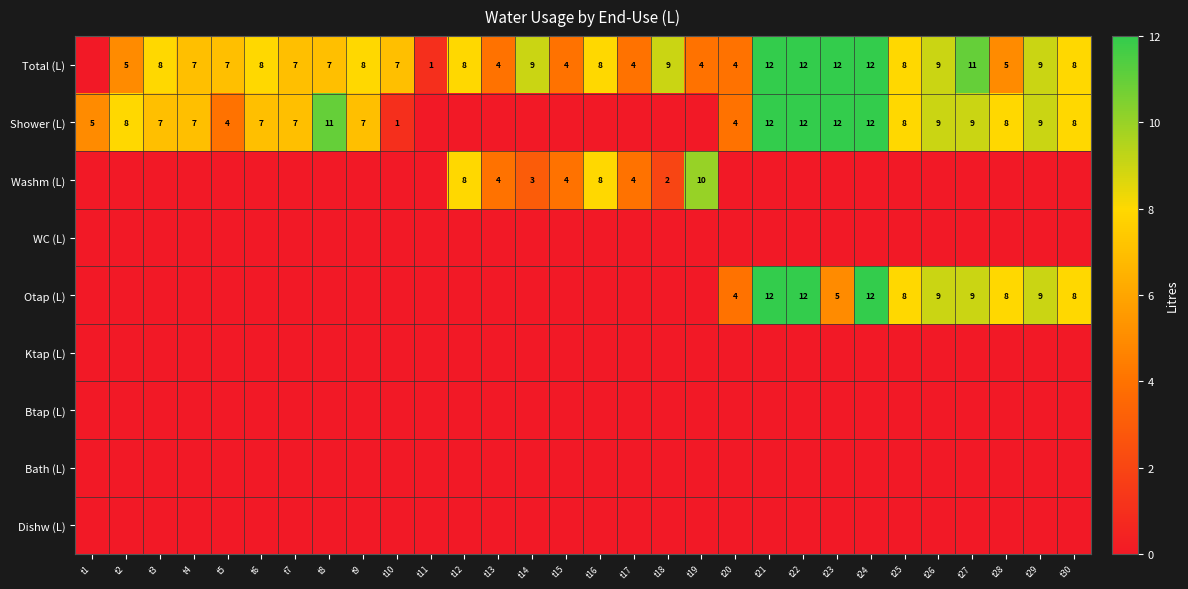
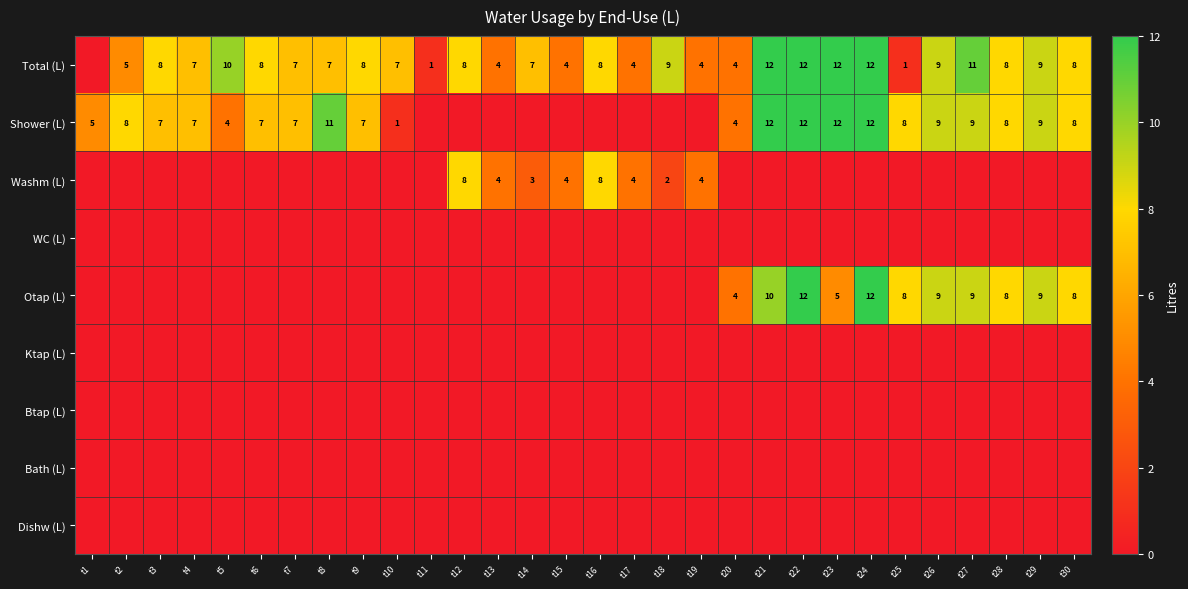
Total (L), t5: 7 -> 10
Total (L), t14: 9 -> 7
Total (L), t25: 8 -> 1
Total (L), t28: 5 -> 8
Washm (L), t19: 10 -> 4
Otap (L), t21: 12 -> 10
